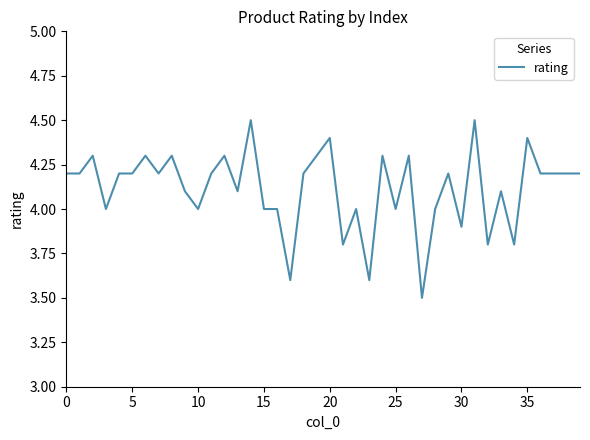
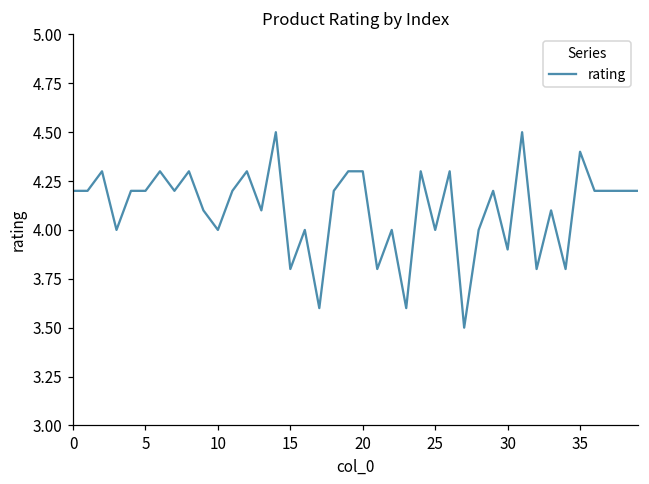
15: 4.0 -> 3.8
20: 4.4 -> 4.3
